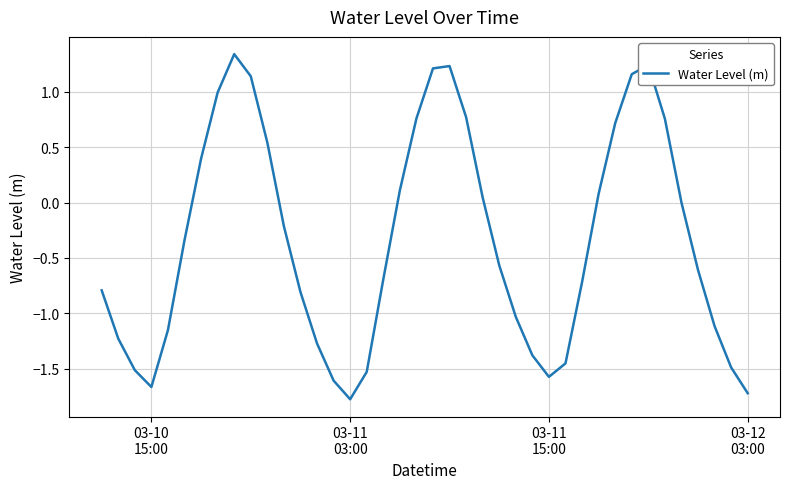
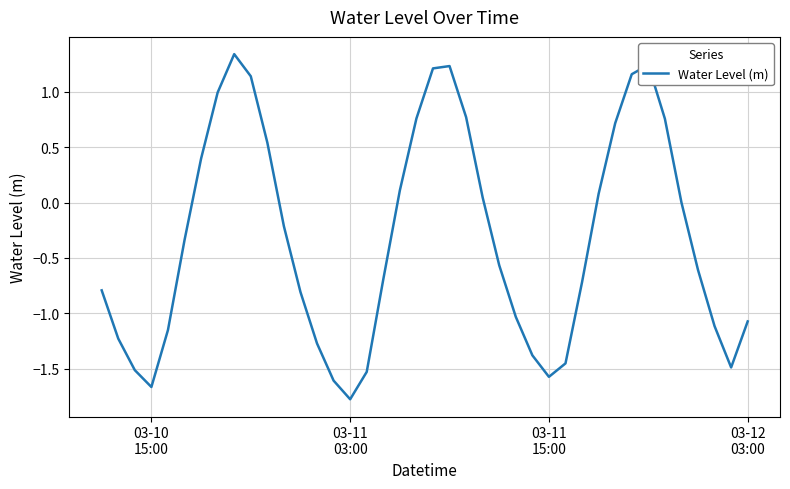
03-12 03:00: -1.72 -> -1.07
